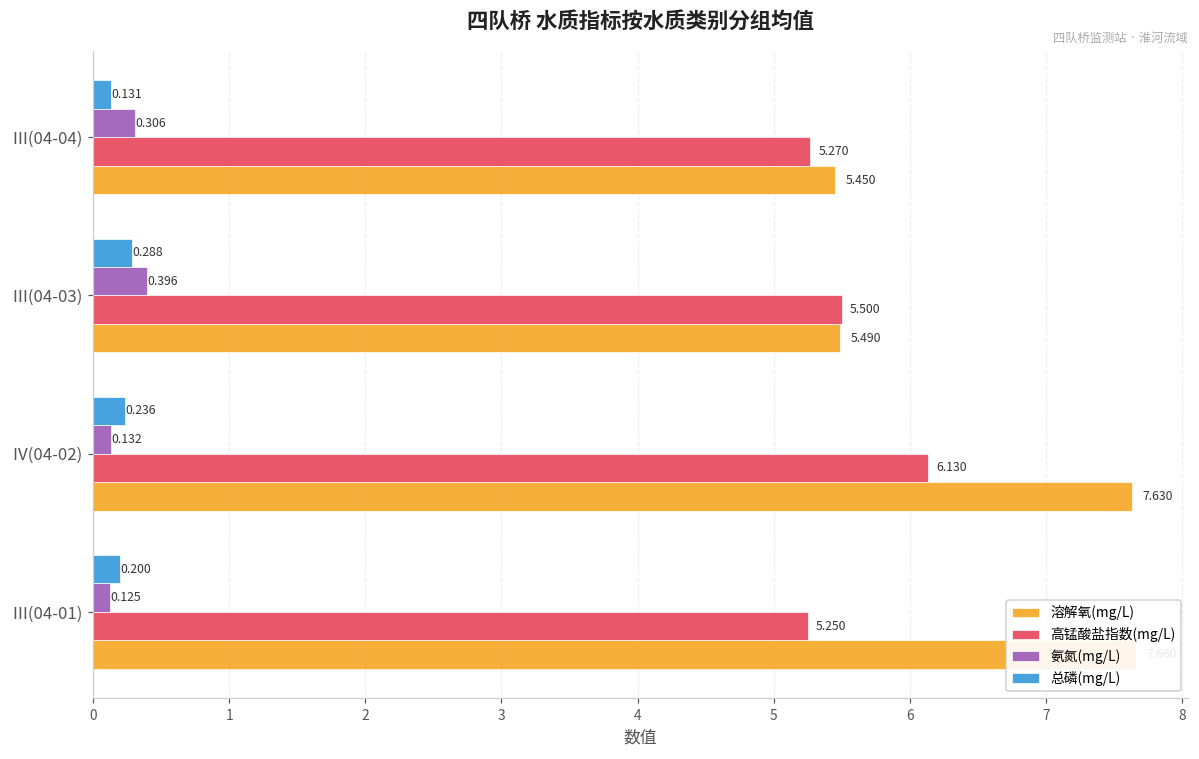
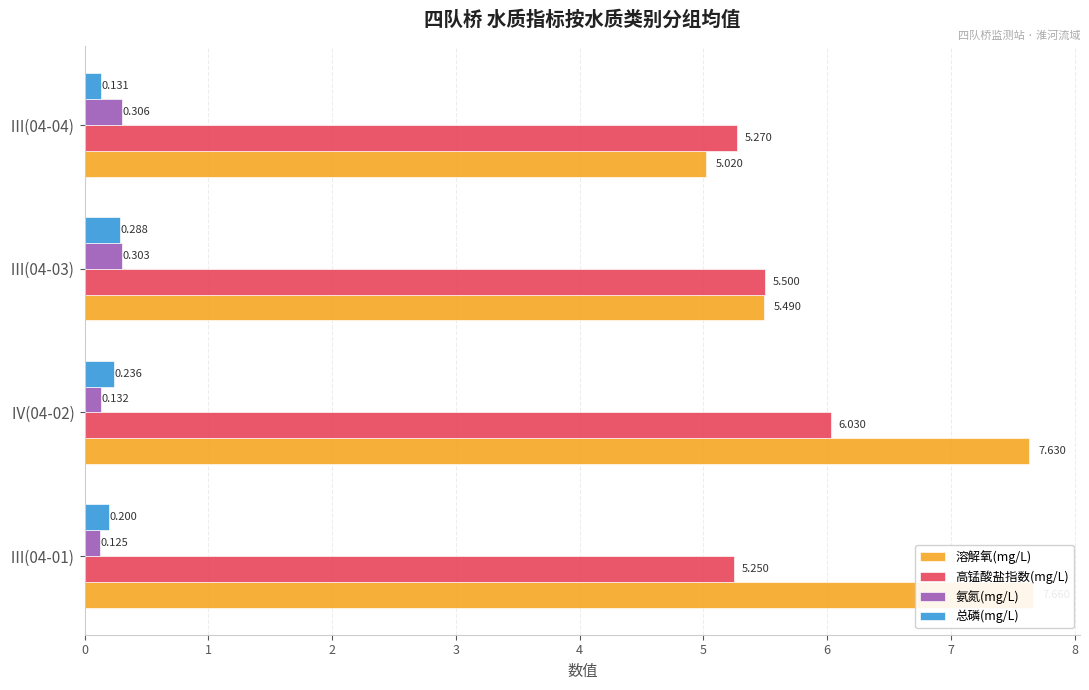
溶解氧(mg/L), Ⅲ(04-04): 5.450 -> 5.020
氨氮(mg/L), Ⅲ(04-03): 0.396 -> 0.303
高锰酸盐指数(mg/L), Ⅳ(04-02): 6.130 -> 6.030
